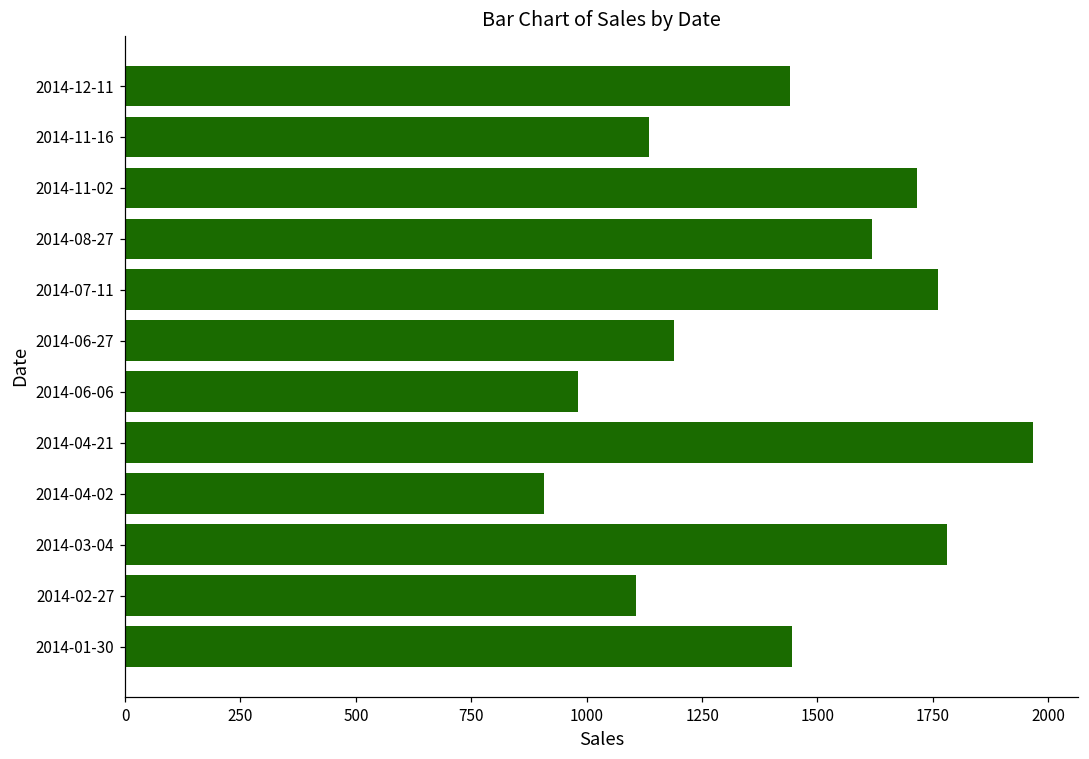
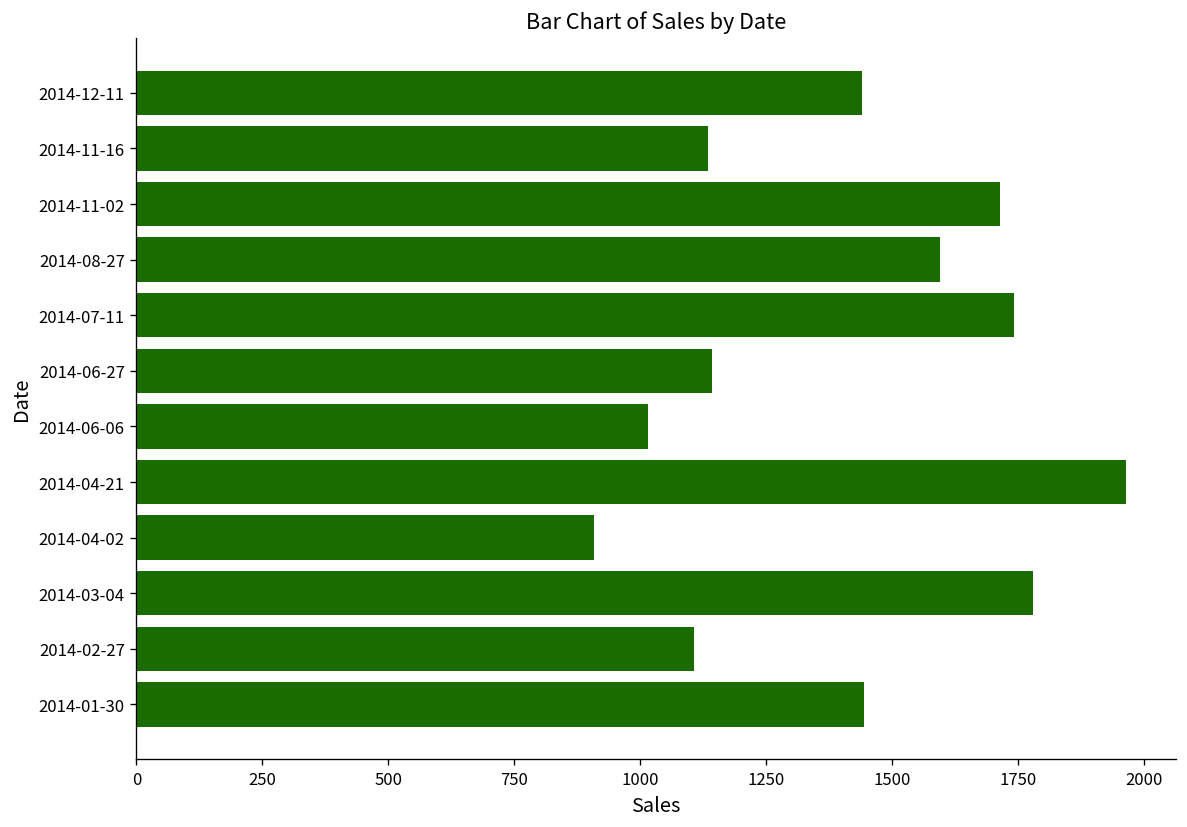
2014-08-27: 1620 -> 1600
2014-07-11: 1760 -> 1740
2014-06-27: 1190 -> 1140
2014-06-06: 980 -> 1020
